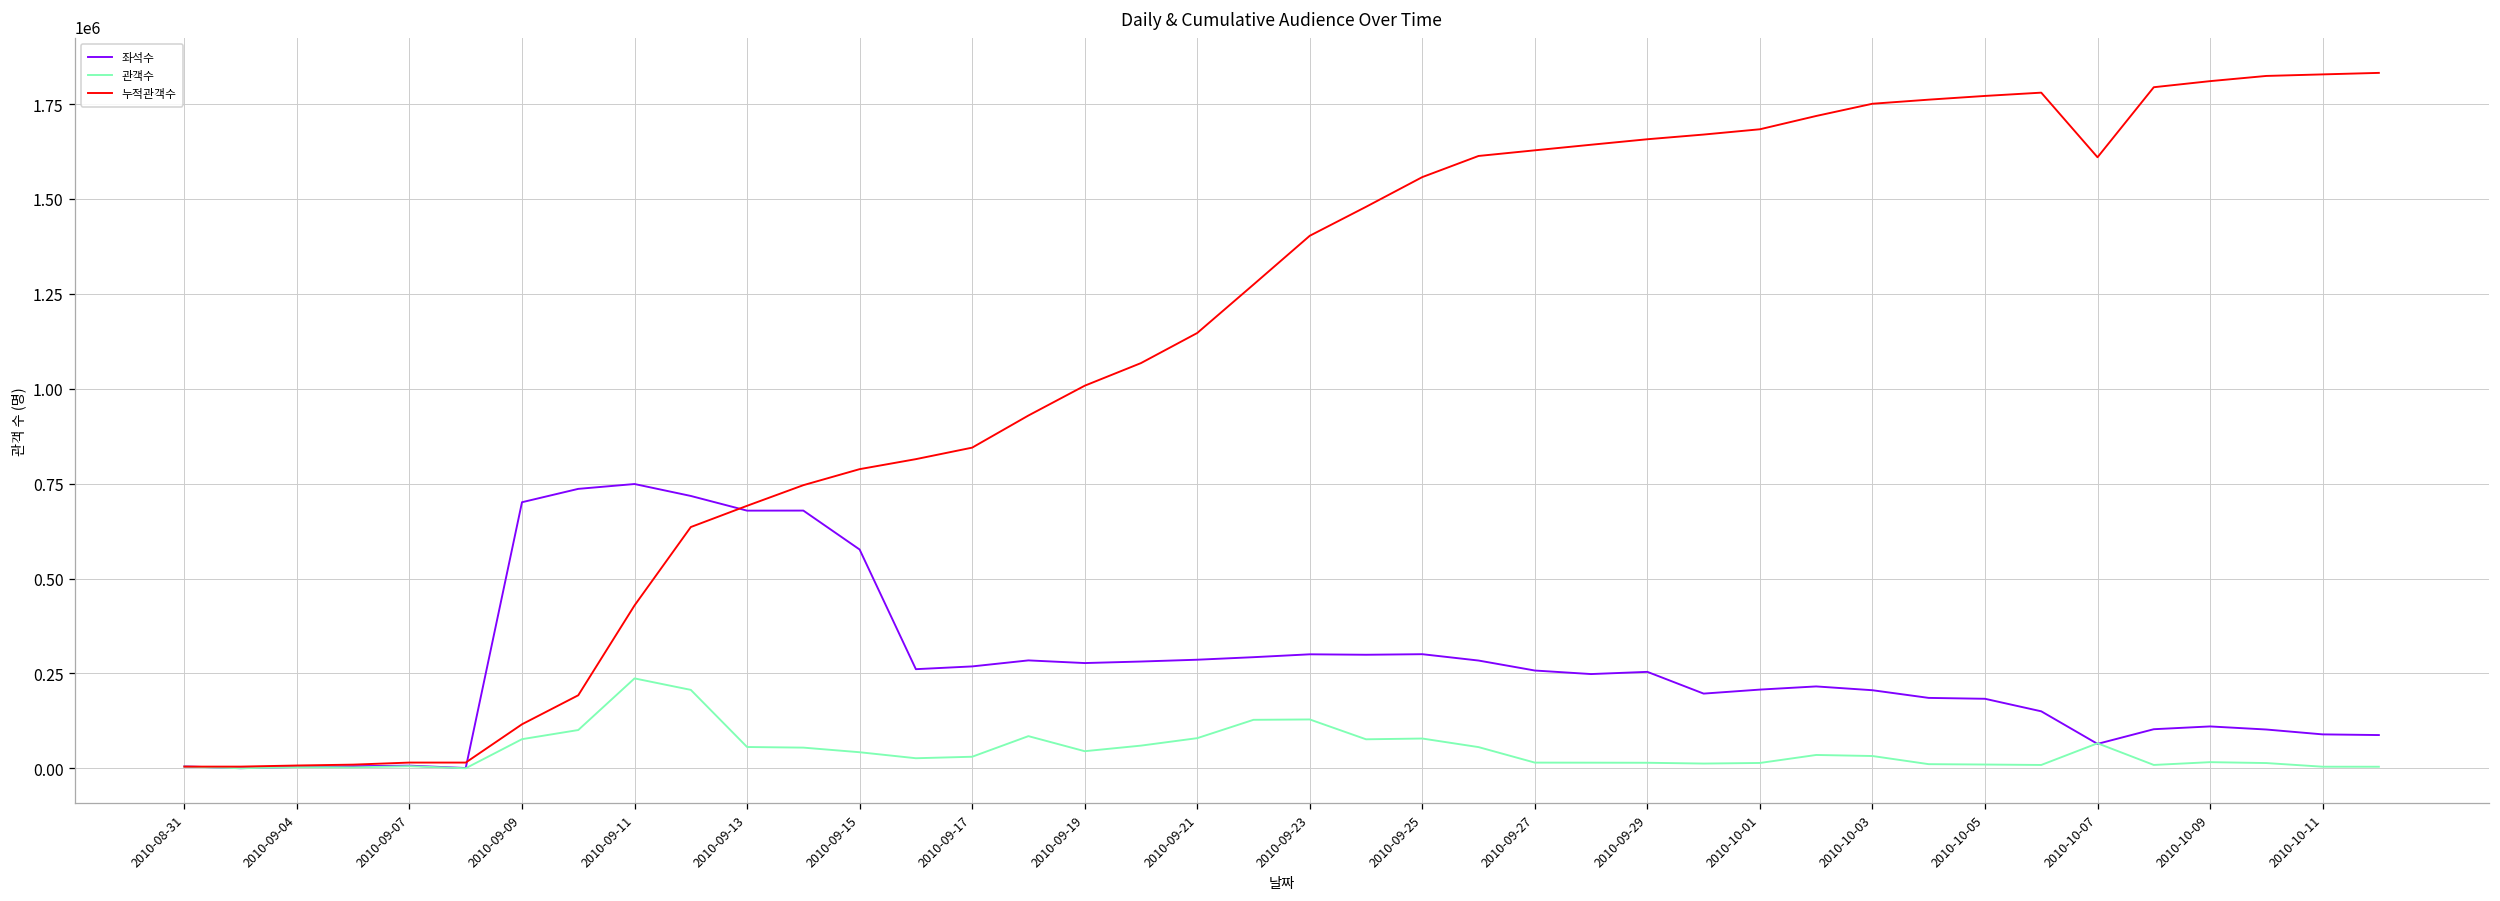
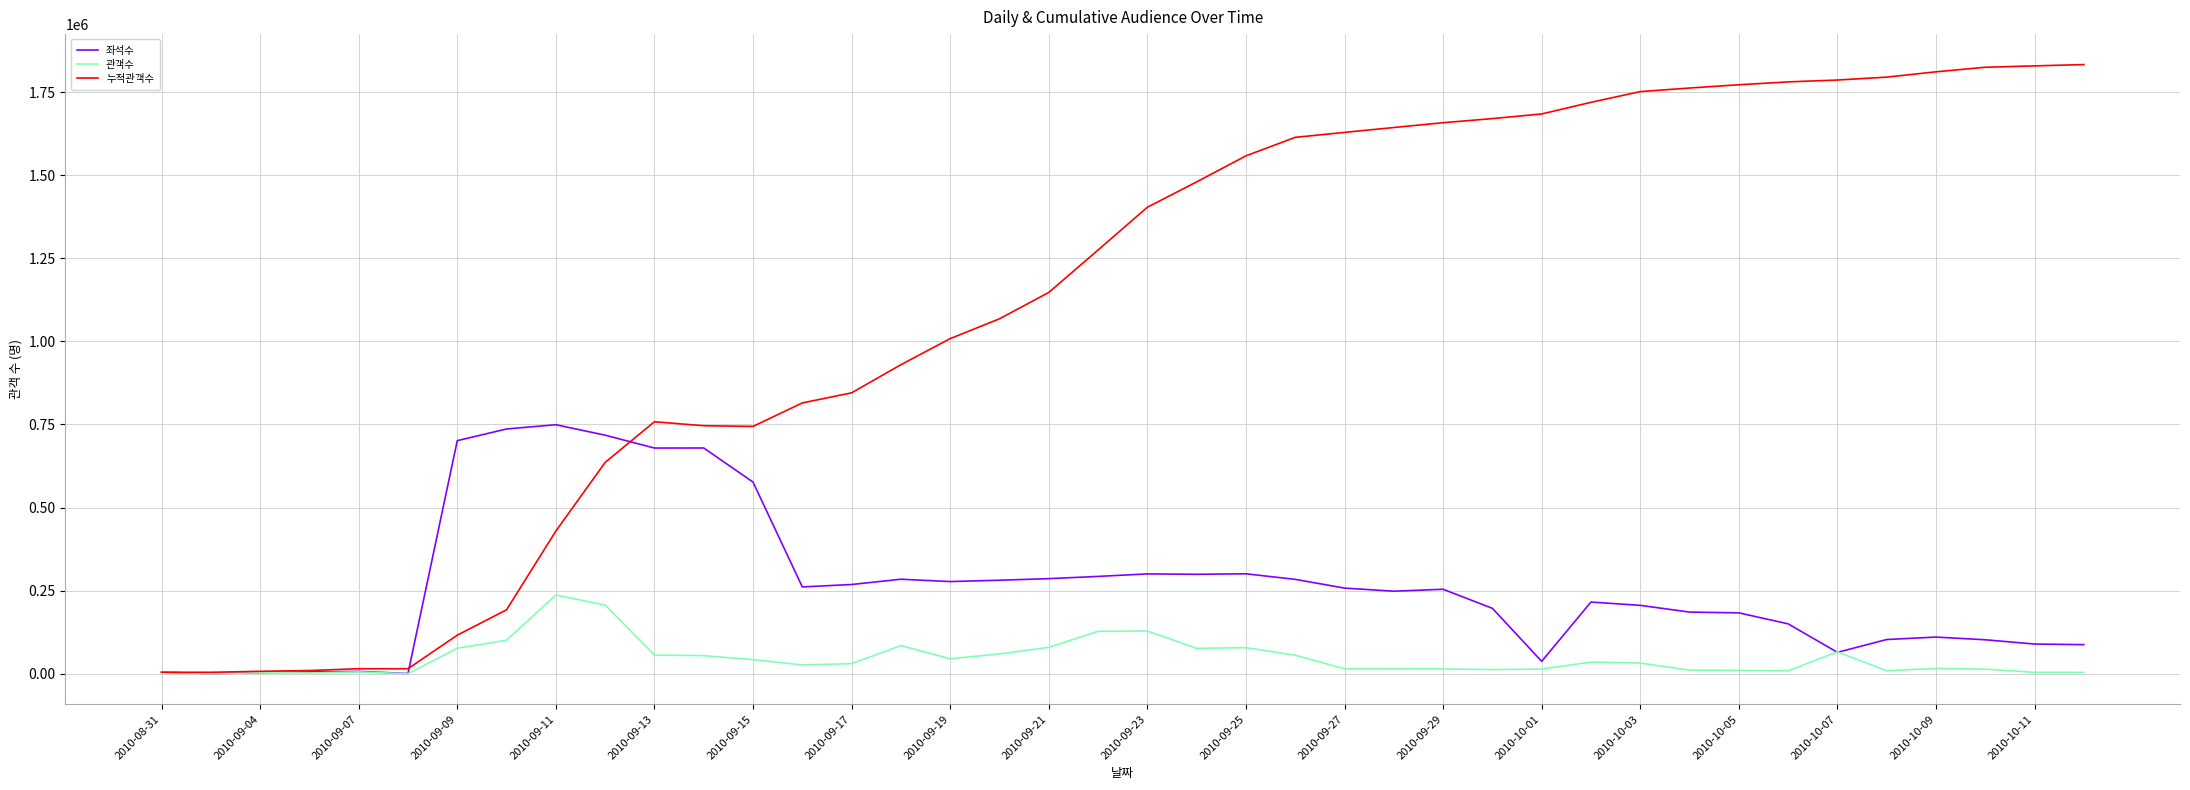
누적관객수, 2010-09-13: 690000 -> 760000
누적관객수, 2010-09-15: 790000 -> 740000
좌석수, 2010-10-01: 210000 -> 40000
누적관객수, 2010-10-07: 1610000 -> 1790000
